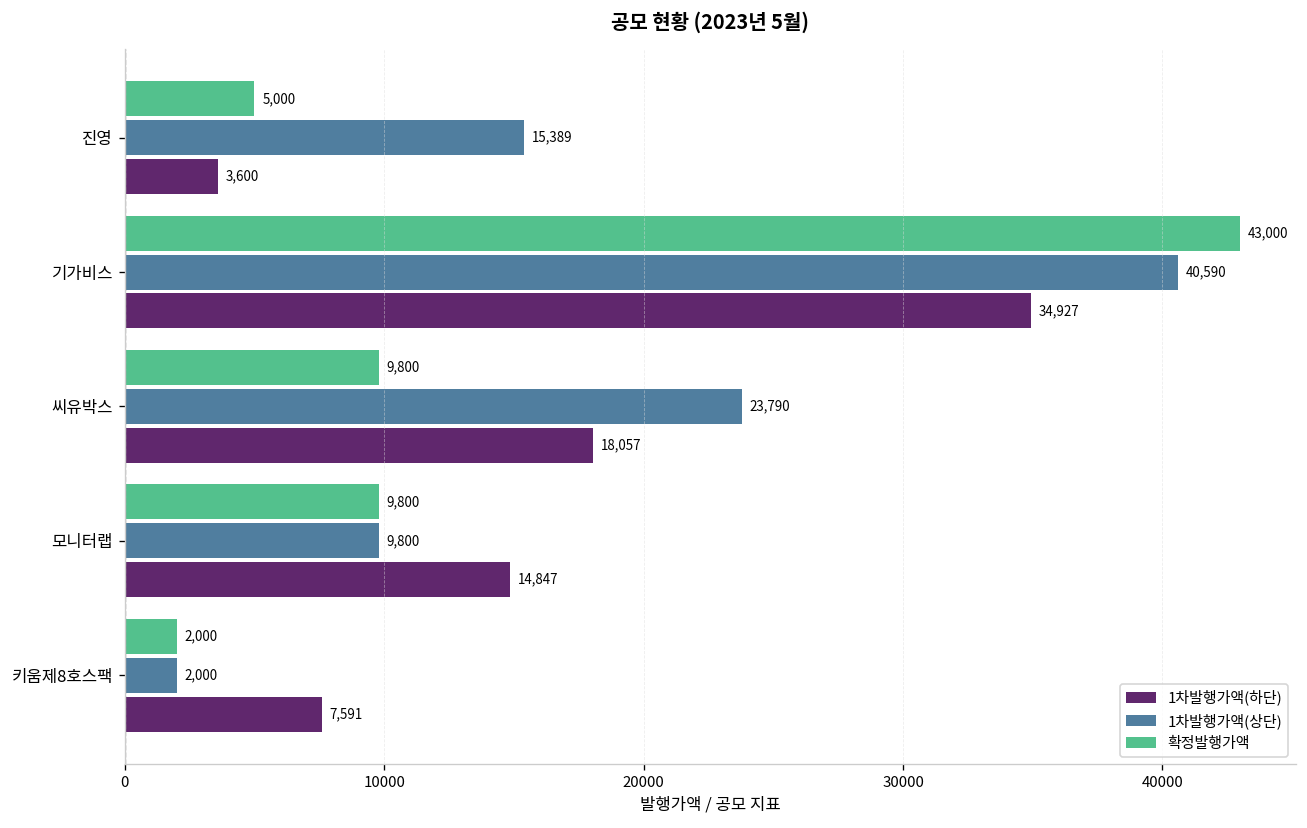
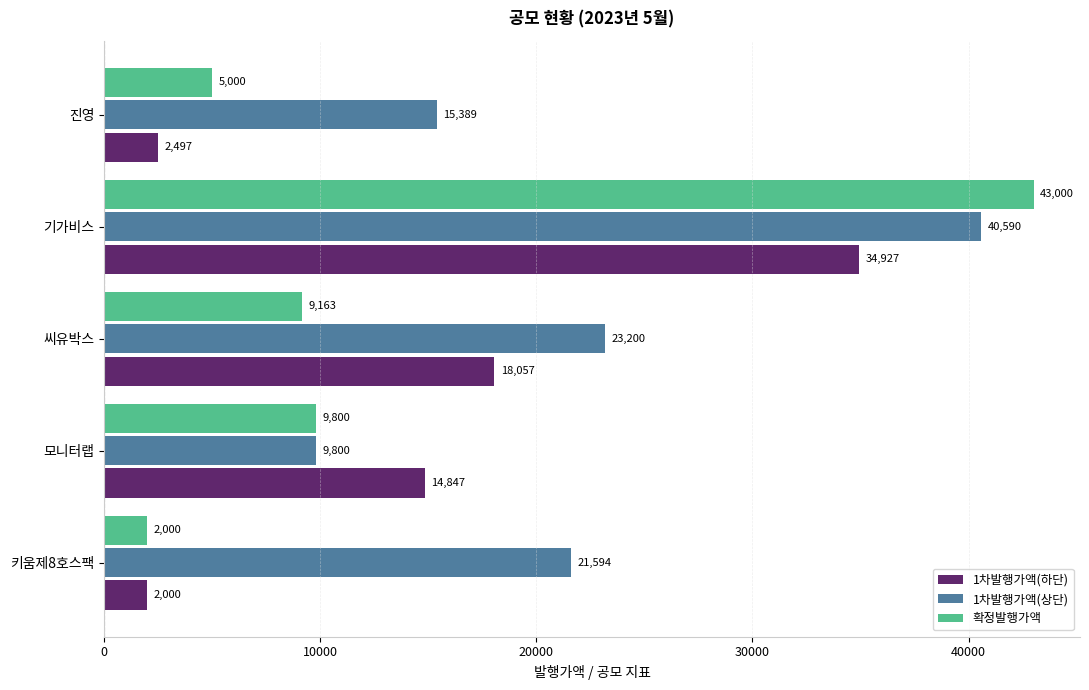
1차발행가액(하단), 진영: 3,600 -> 2,497
확정발행가액, 씨유박스: 9,800 -> 9,163
1차발행가액(상단), 씨유박스: 23,790 -> 23,200
1차발행가액(상단), 키움제8호스팩: 2,000 -> 21,594
1차발행가액(하단), 키움제8호스팩: 7,591 -> 2,000
